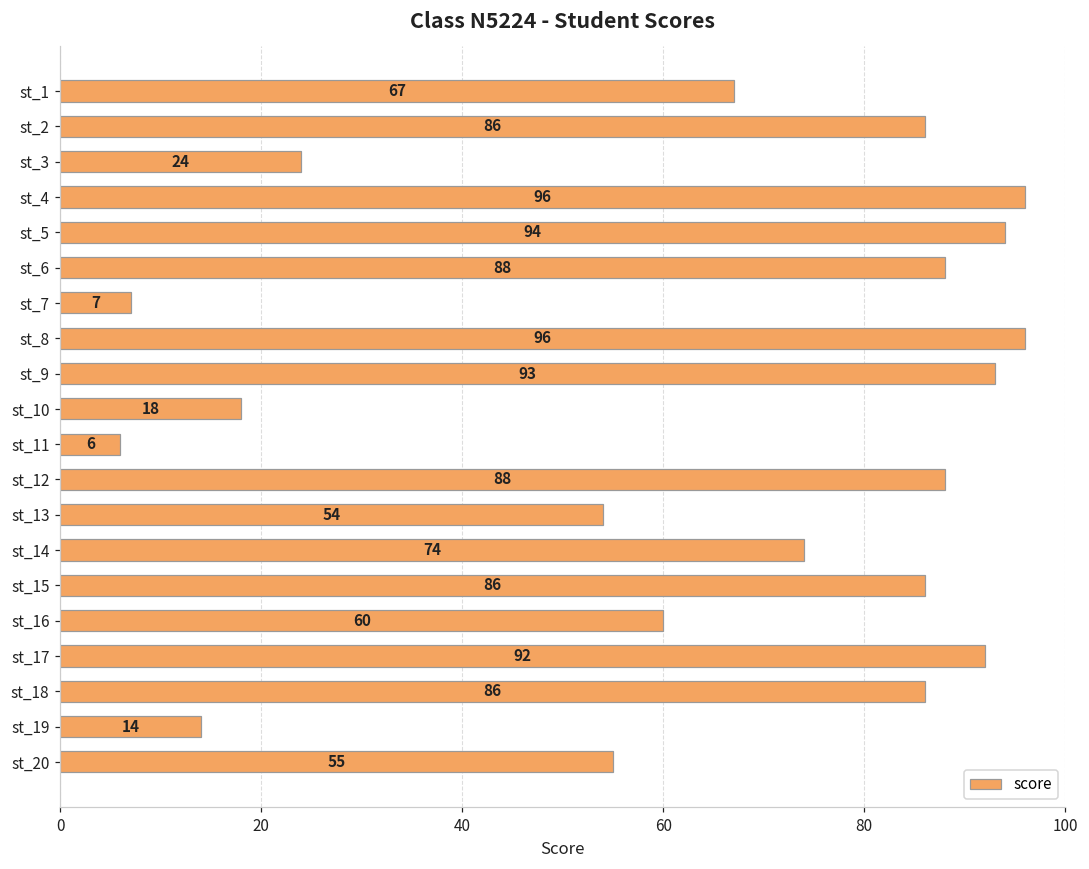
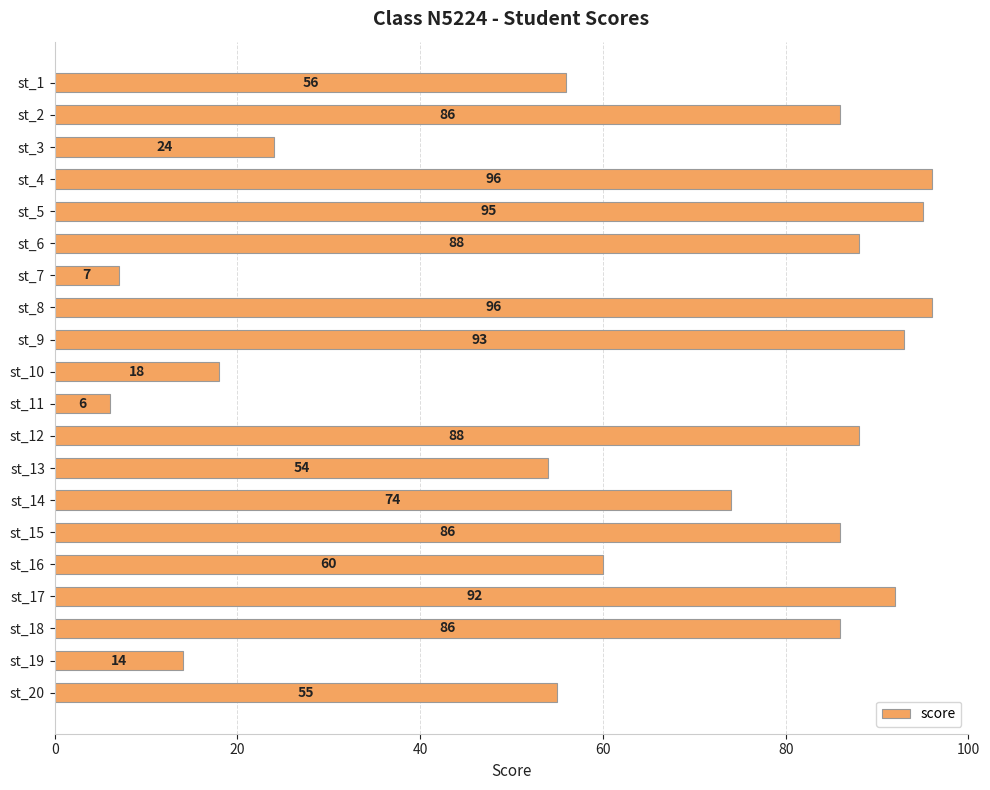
st_1: 67 -> 56
st_5: 94 -> 95
